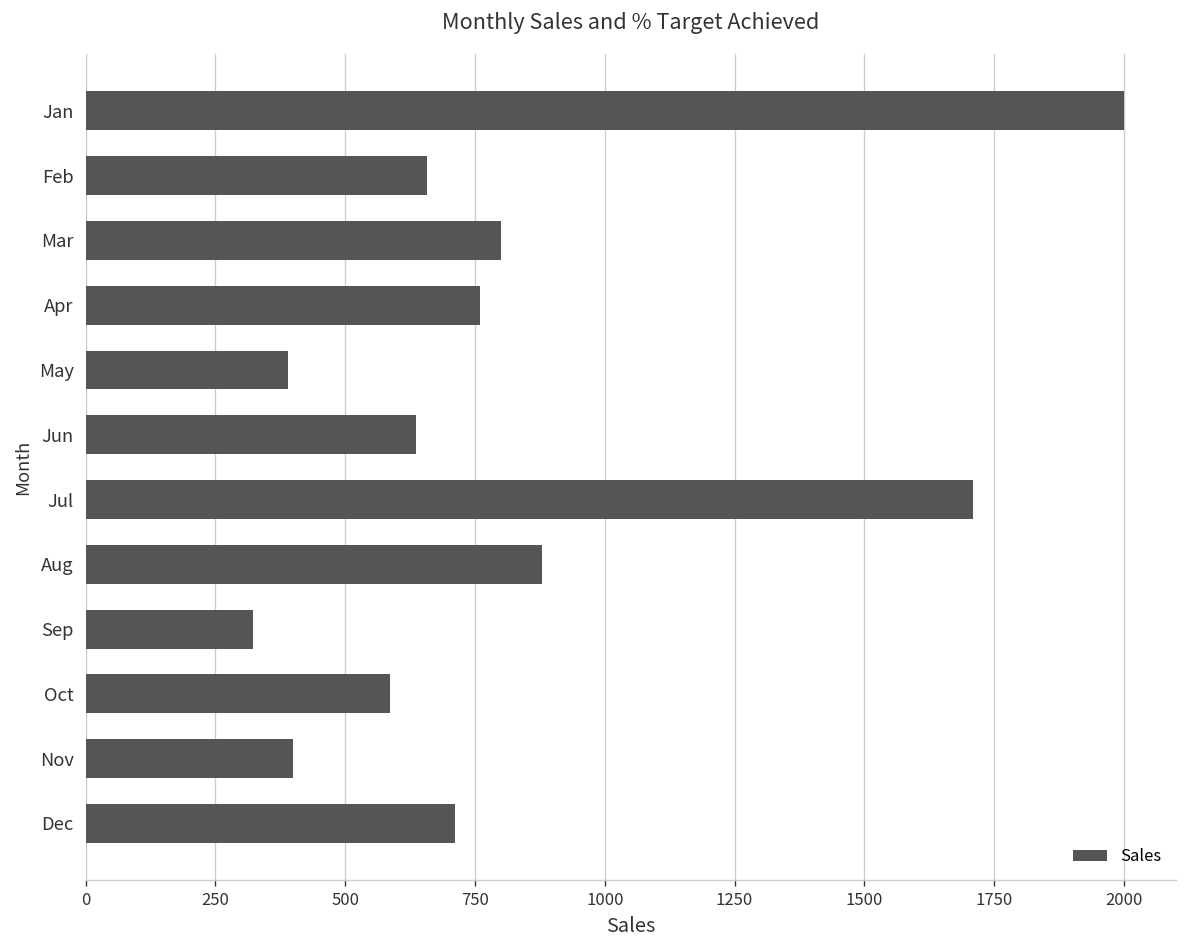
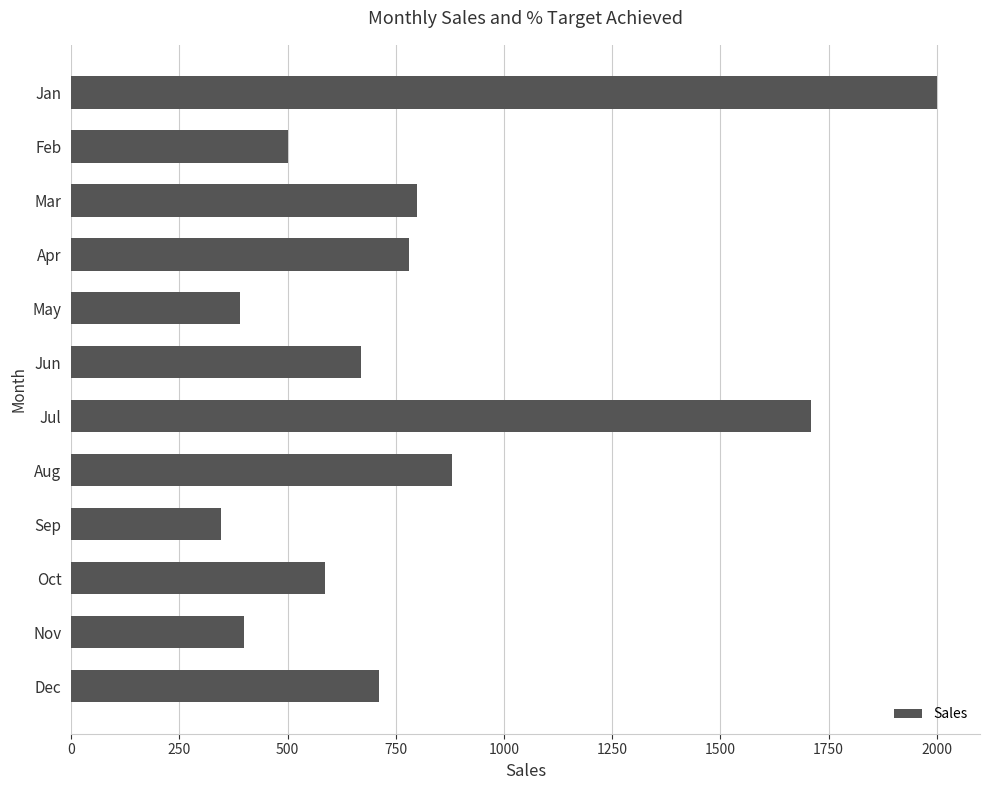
Feb: 660 -> 500
Apr: 760 -> 780
Jun: 640 -> 670
Sep: 320 -> 350
